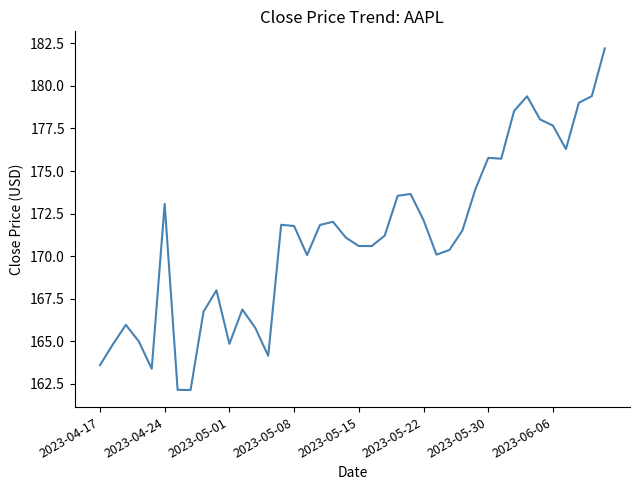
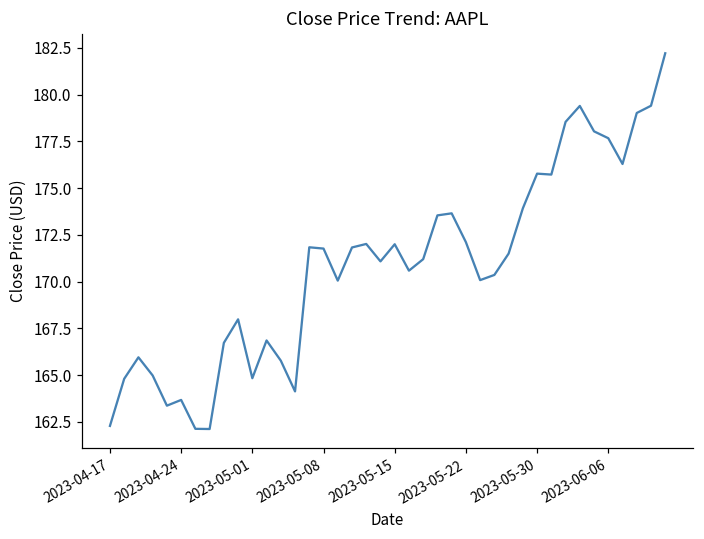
2023-04-17: 163.6 -> 162.3
2023-04-24: 173.1 -> 163.7
2023-05-15: 170.6 -> 172.0
